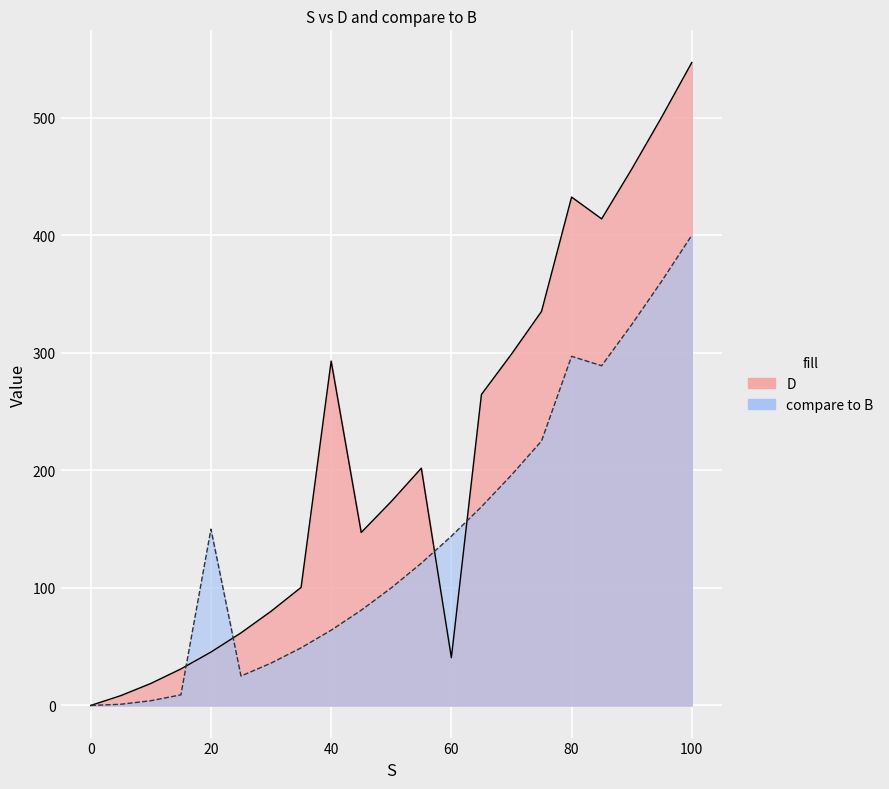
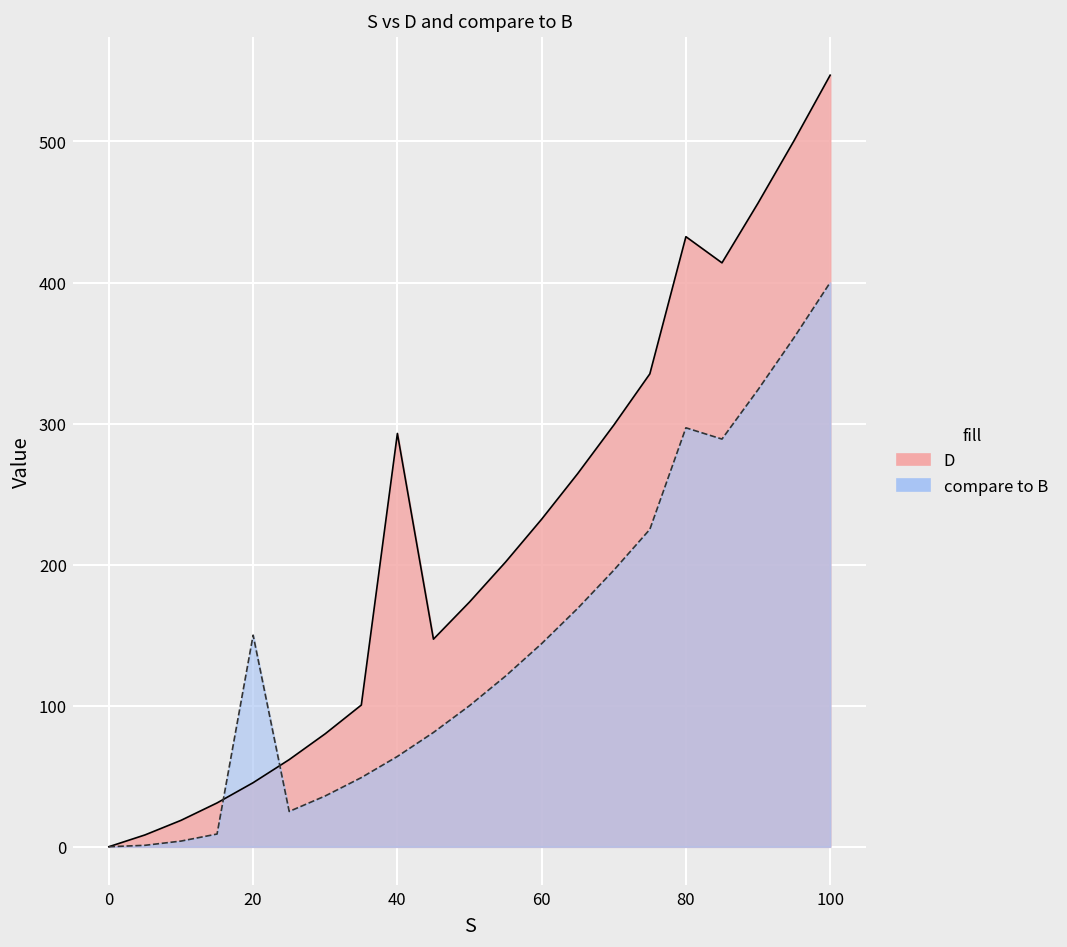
D, 60: 41 -> 232
